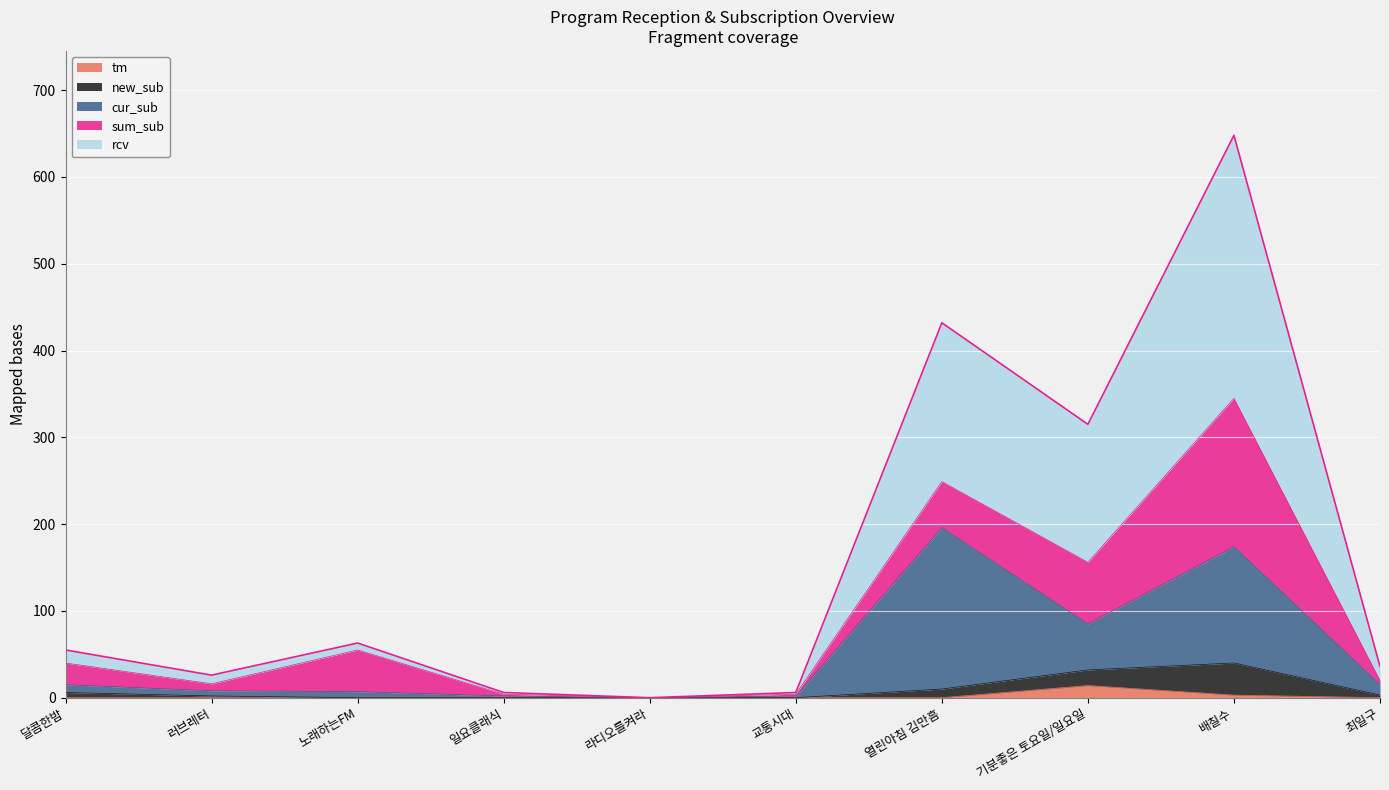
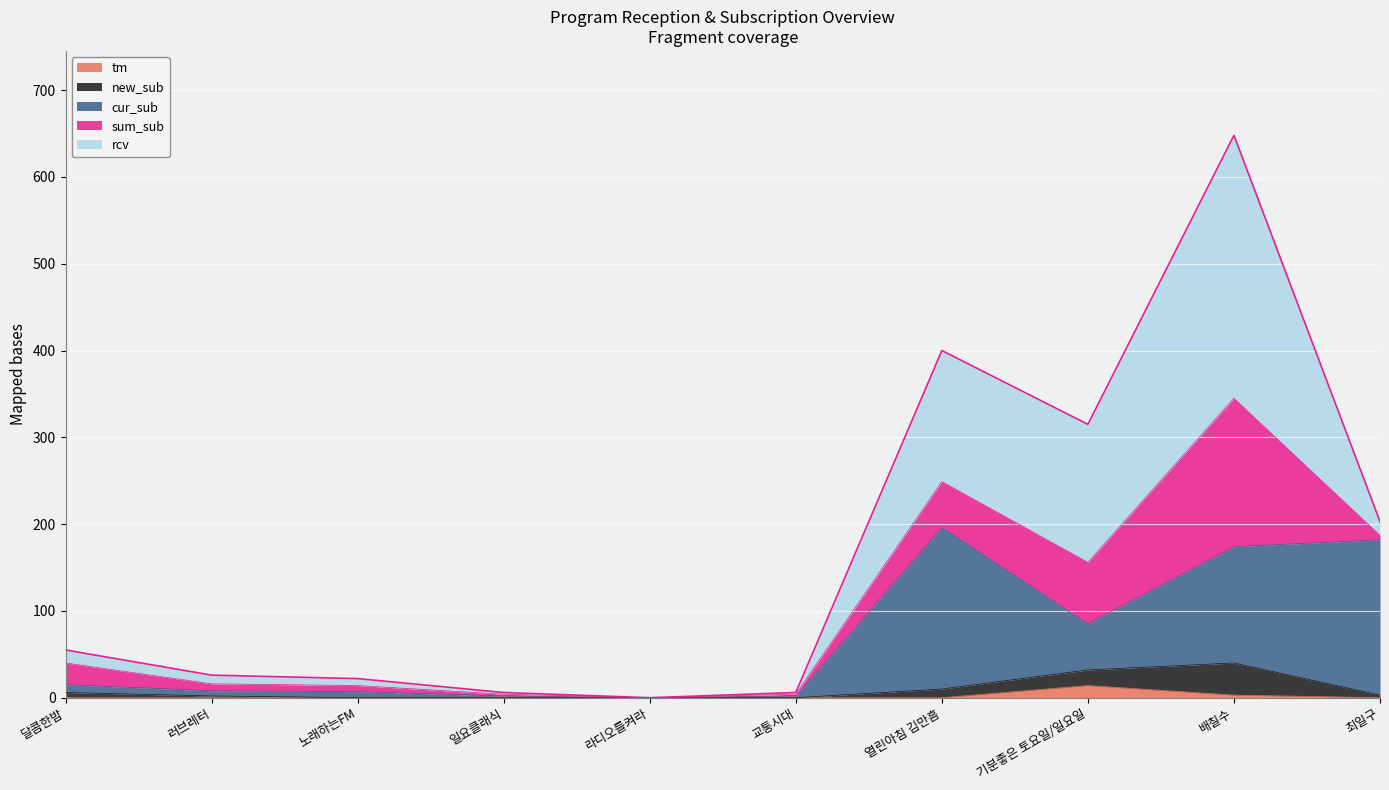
sum_sub, 노래하는FM: 50 -> 10
rcv, 열린아침 김만흠: 180 -> 150
cur_sub, 최일구: 10 -> 180
